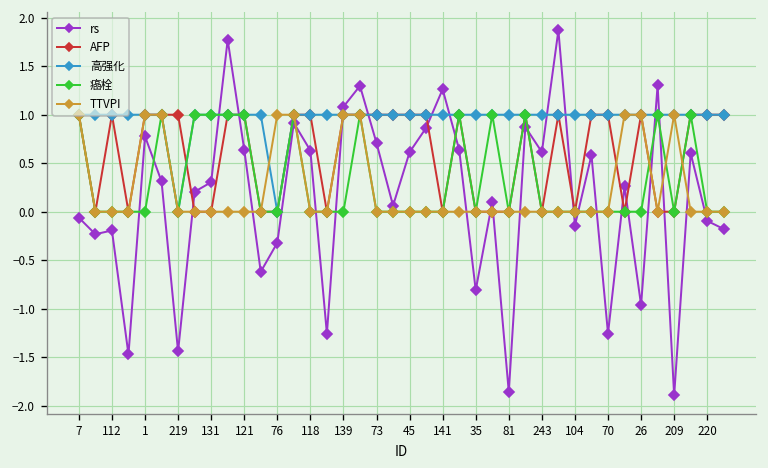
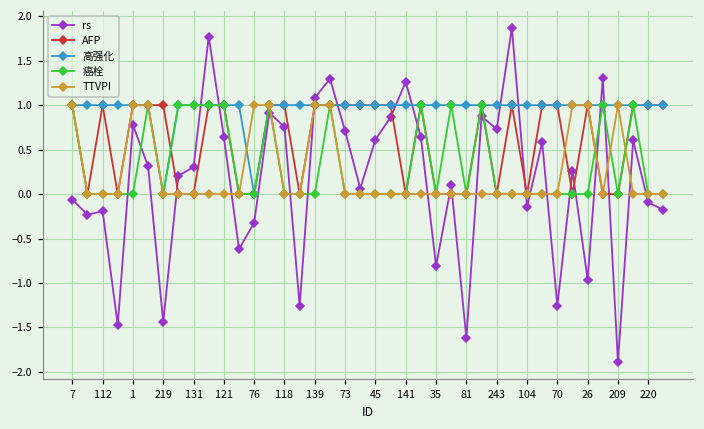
rs, 118: 0.6 -> 0.8
rs, 81: -1.9 -> -1.6
rs, 243: 0.6 -> 0.7
